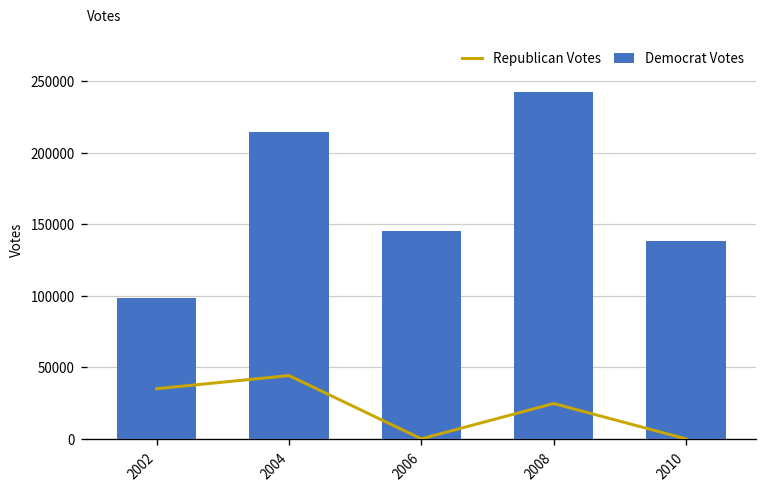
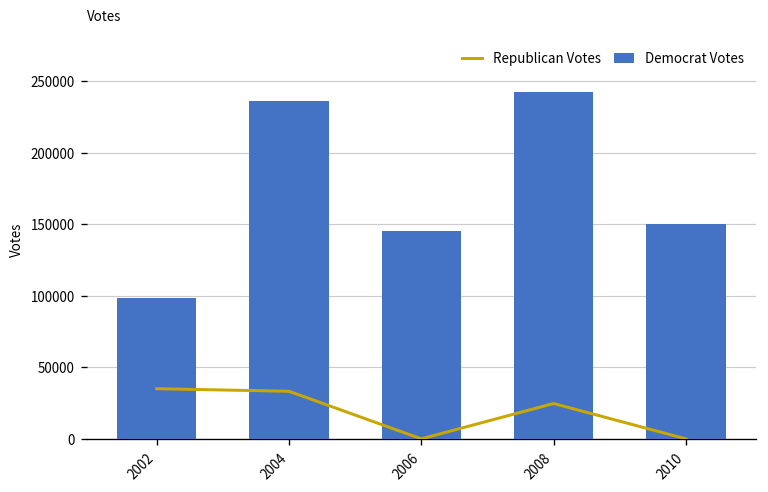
Republican Votes, 2004: 44000 -> 33000
Democrat Votes, 2004: 214000 -> 236000
Democrat Votes, 2010: 138000 -> 150000
